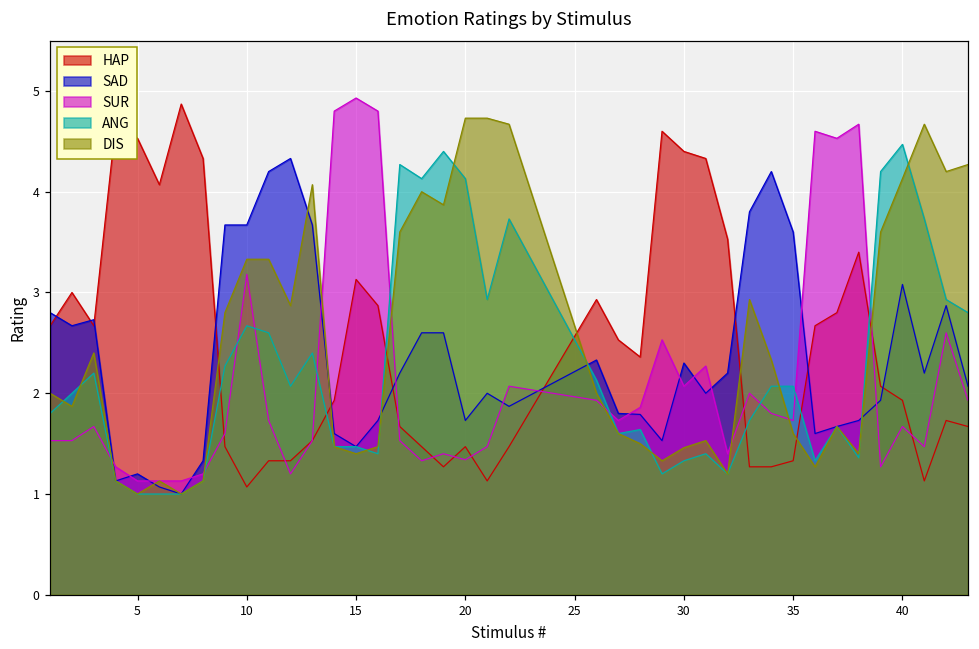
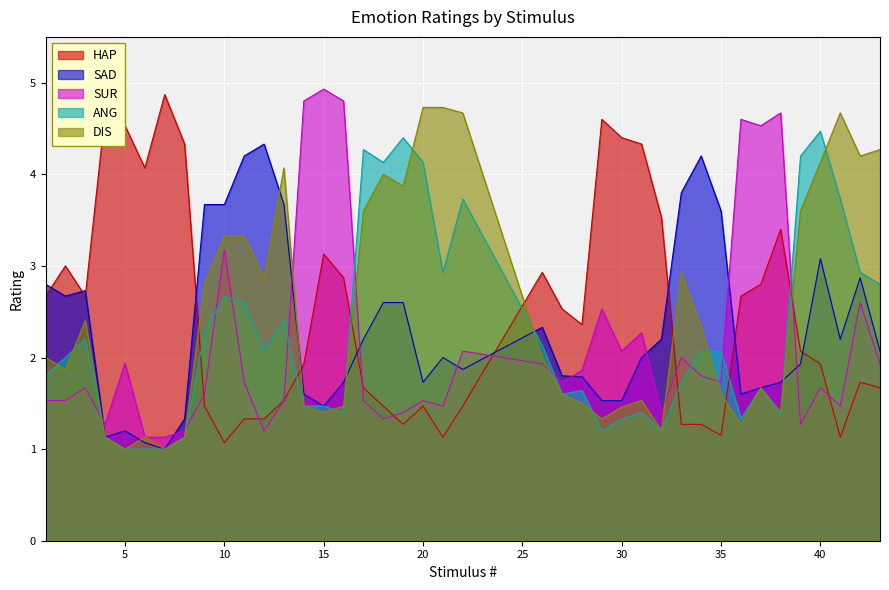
SUR, 5: 1.1 -> 1.9
SUR, 20: 1.3 -> 1.5
SAD, 30: 2.3 -> 1.5
HAP, 35: 1.3 -> 1.2
